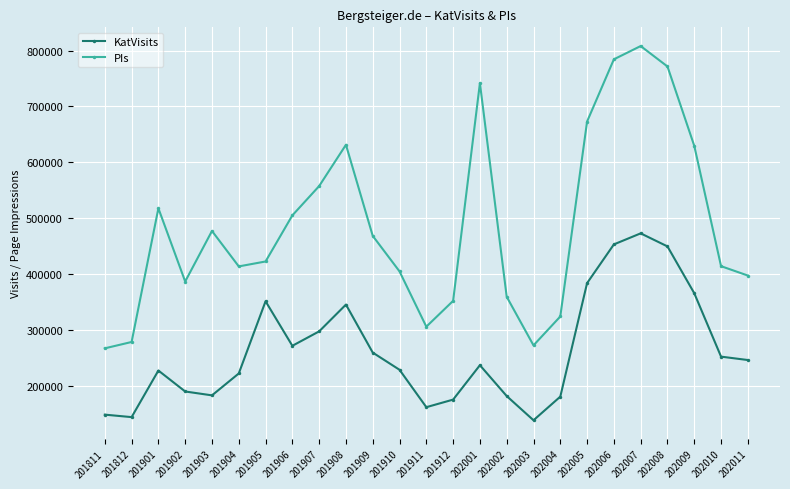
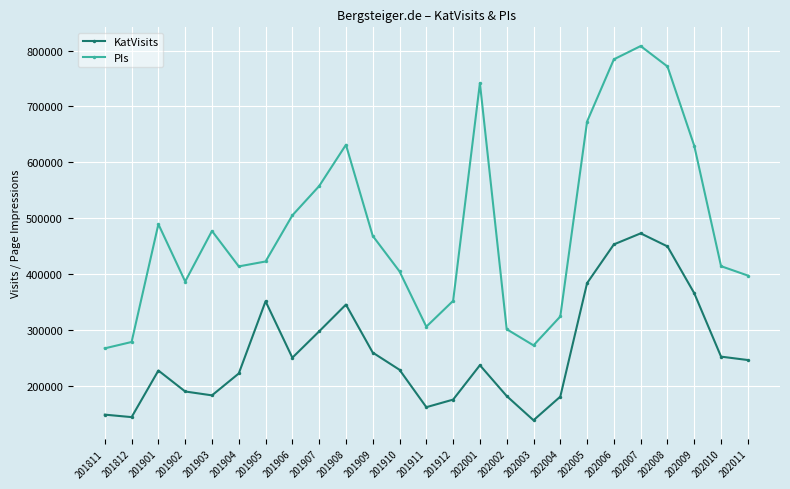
PIs, 201901: 520000 -> 490000
KatVisits, 201906: 270000 -> 250000
PIs, 202002: 360000 -> 300000
